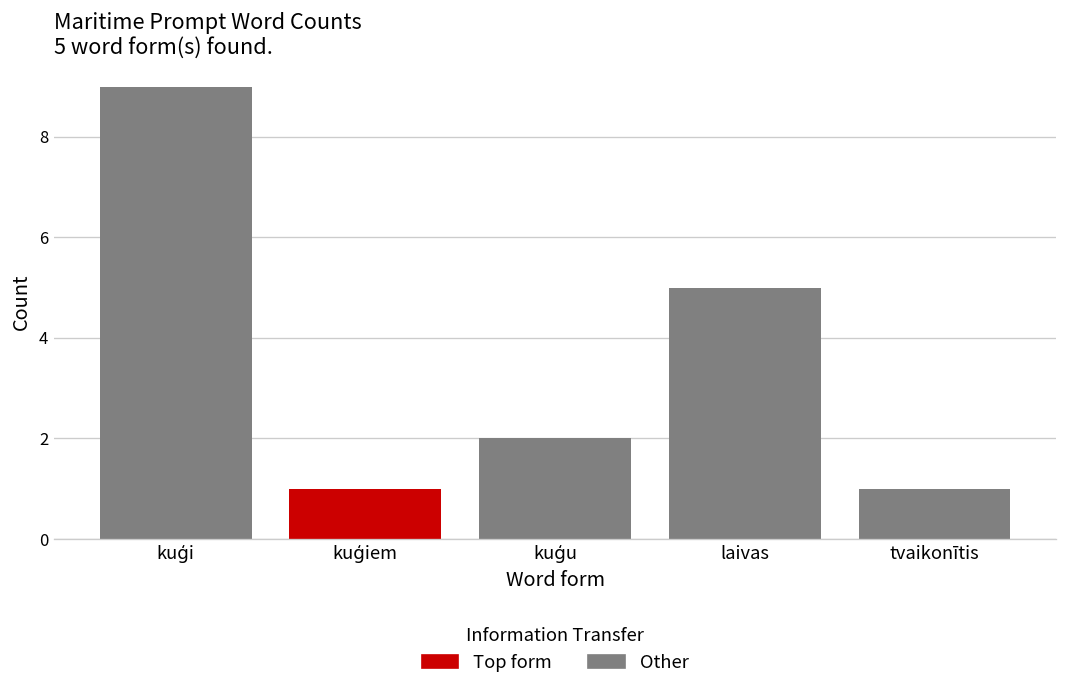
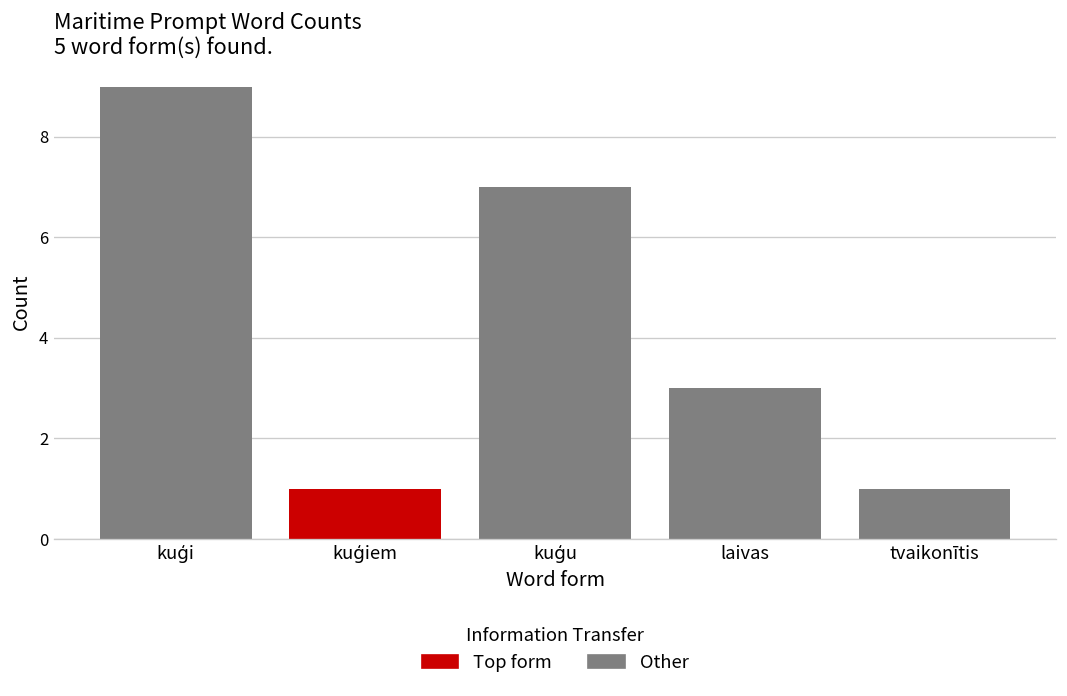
kuģu: 2 -> 7
laivas: 5 -> 3
